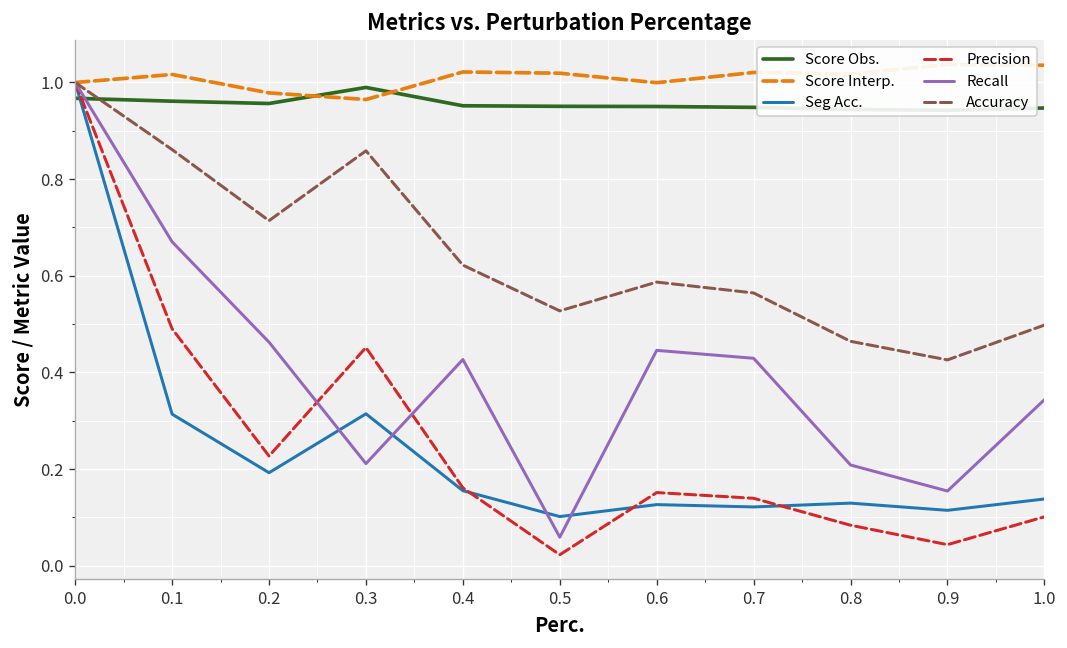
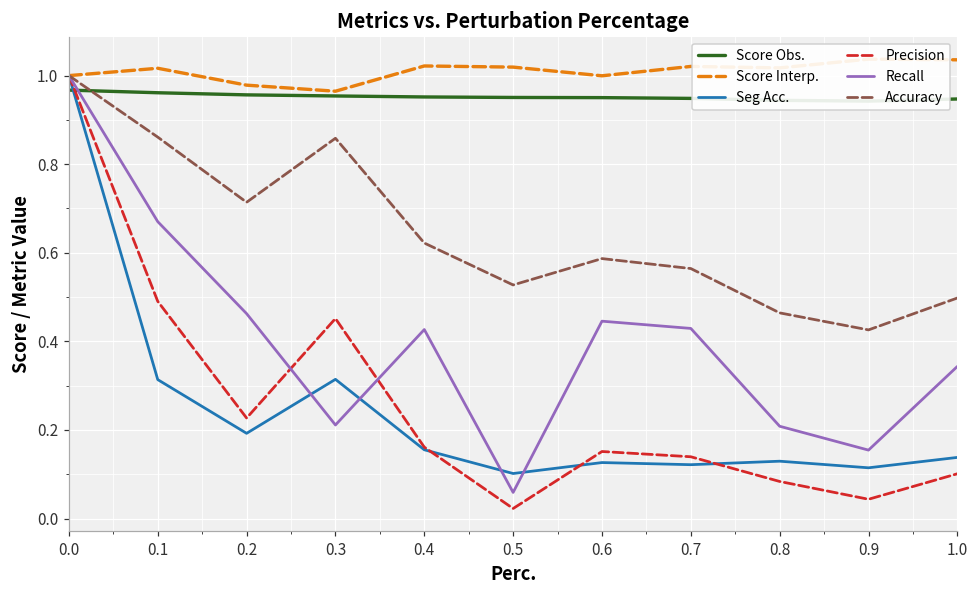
Score Obs., 0.3: 0.99 -> 0.95
